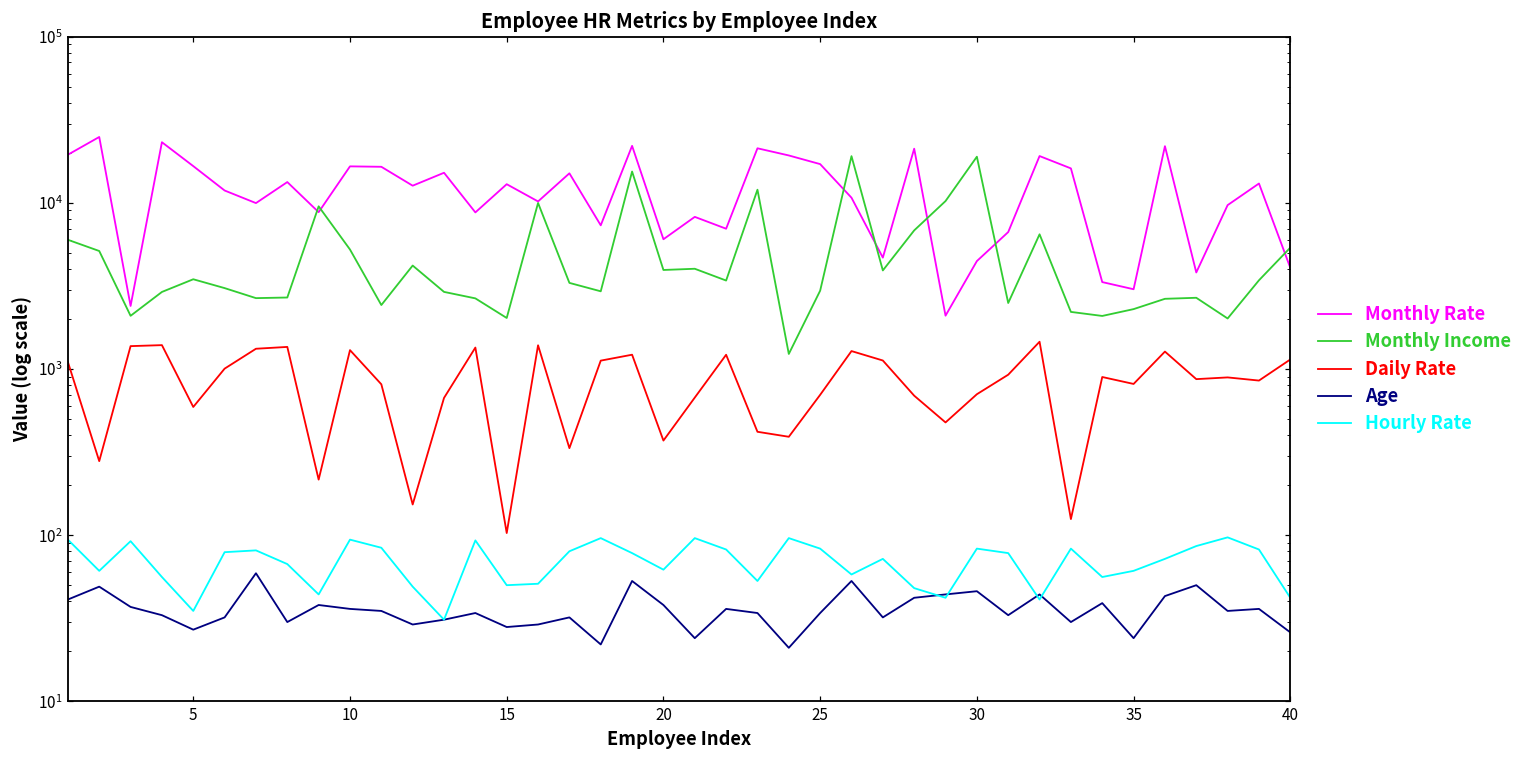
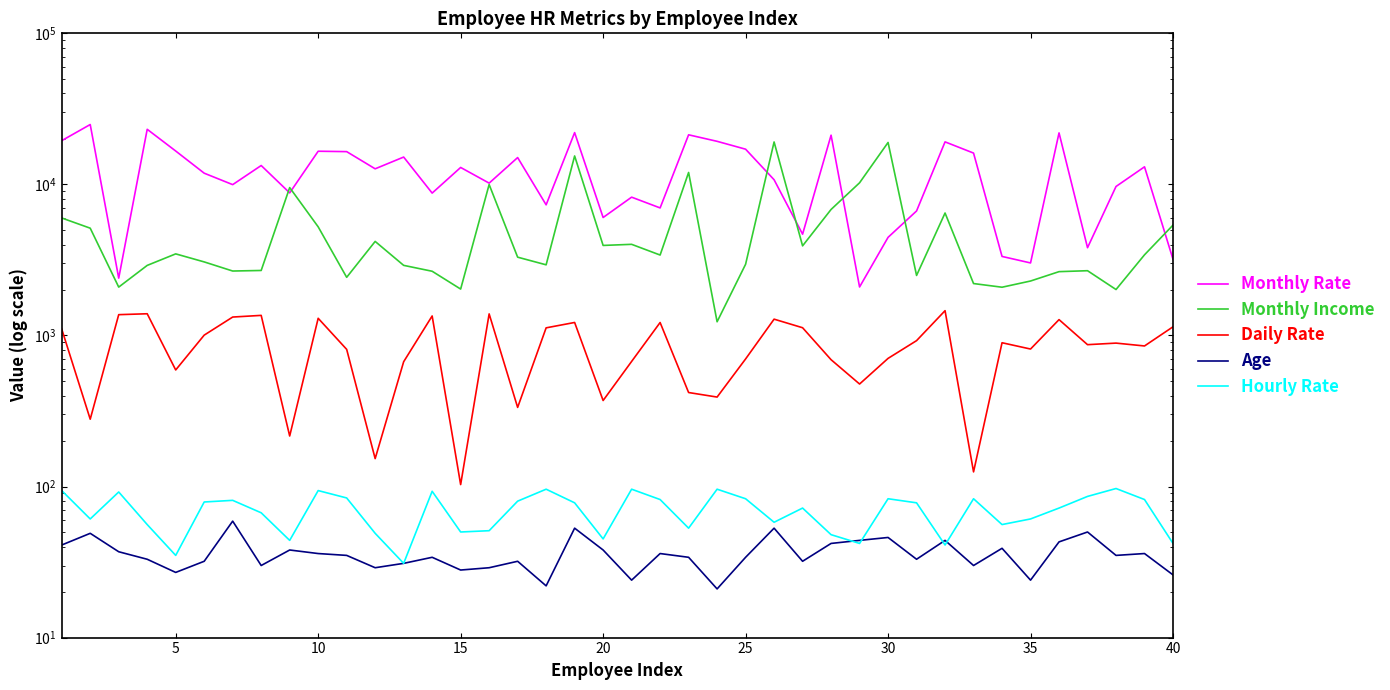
Hourly Rate, 20: 62 -> 45
Monthly Rate, 40: 4100 -> 3200
